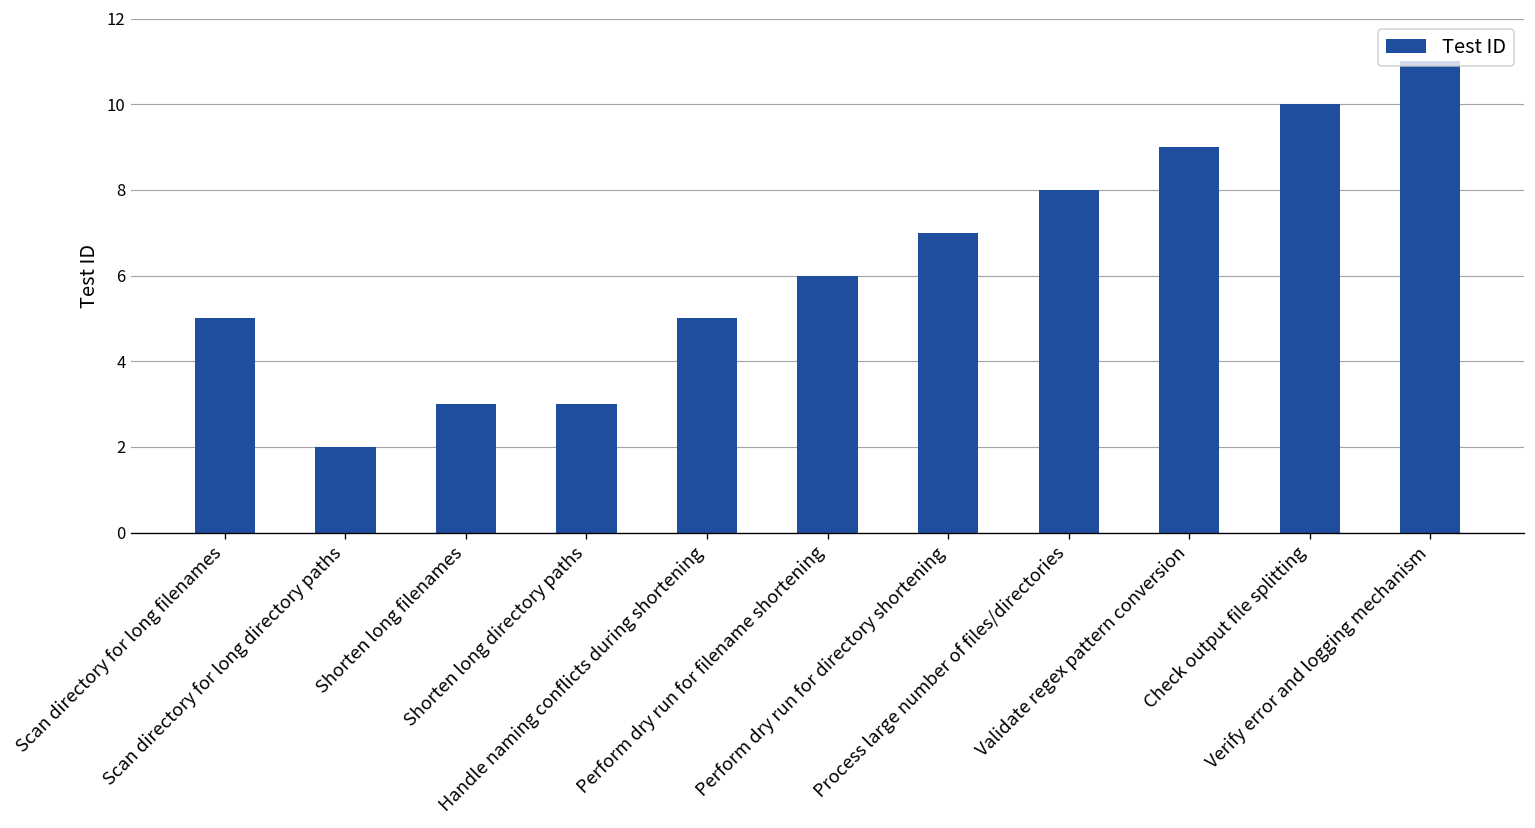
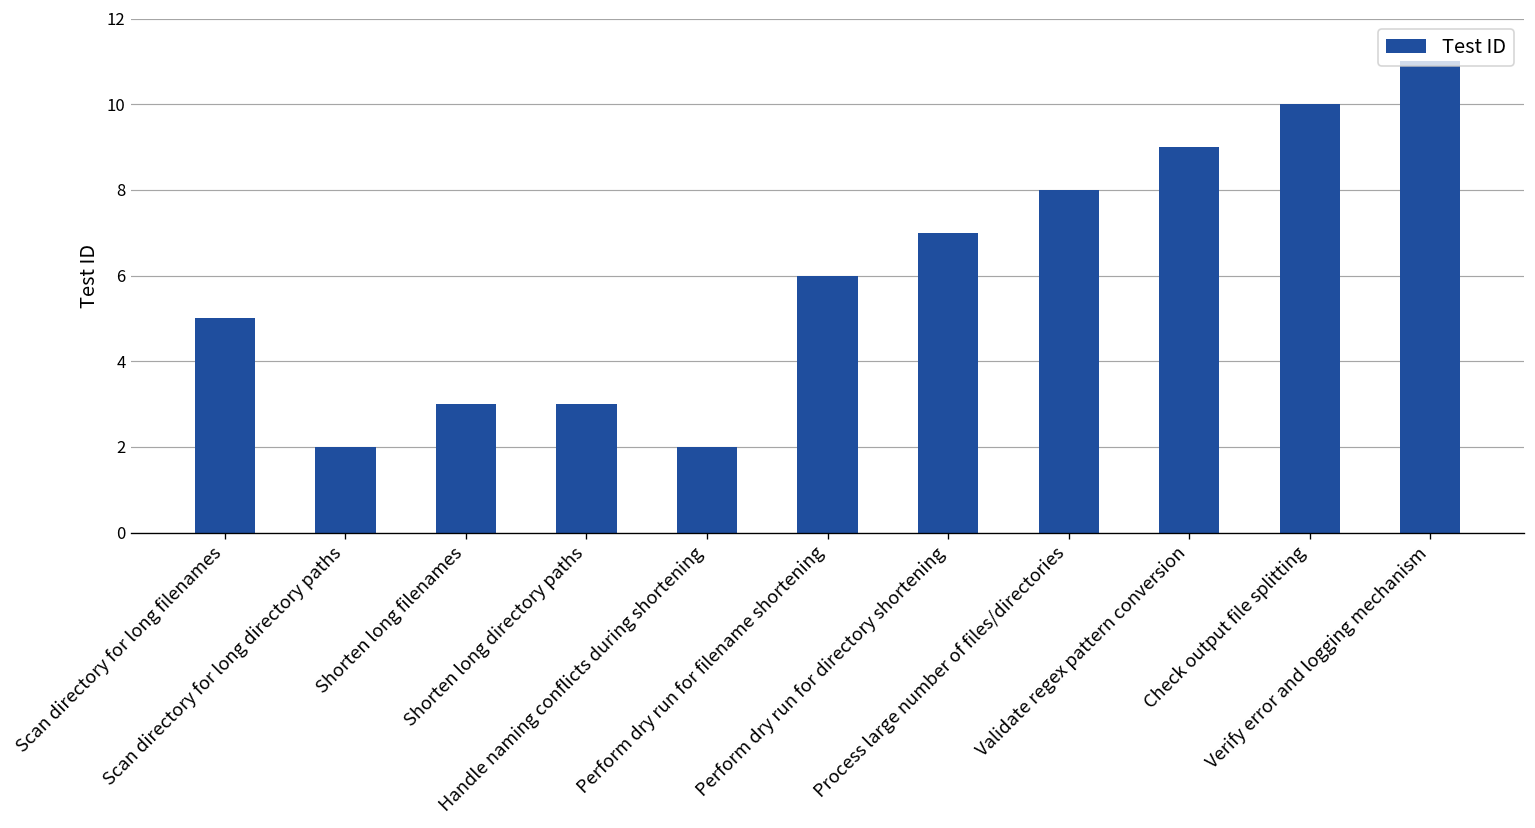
Handle naming conflicts during shortening: 5 -> 2
